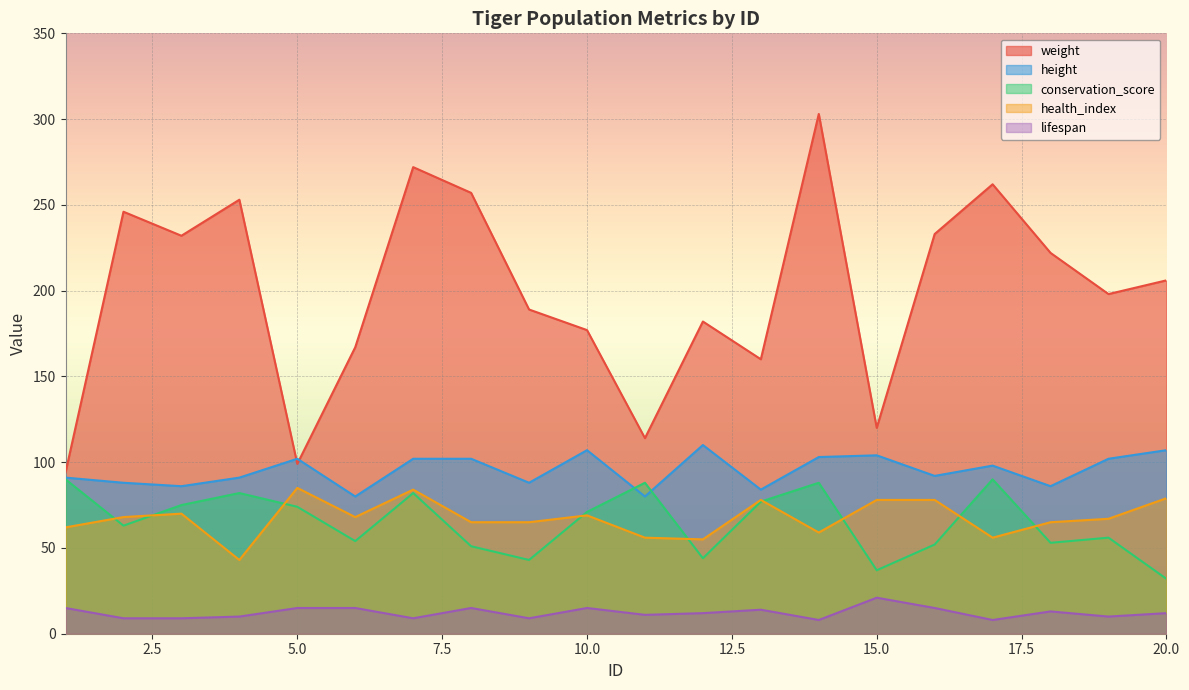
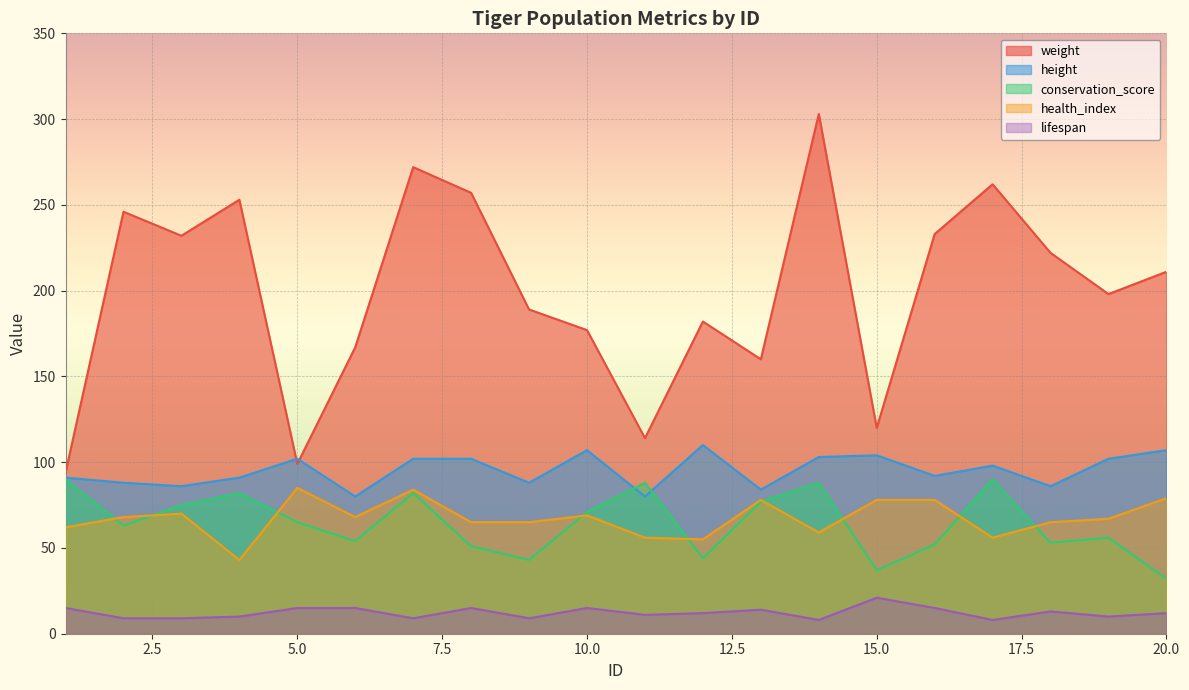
conservation_score, 5.0: 74 -> 65
weight, 20.0: 206 -> 211
